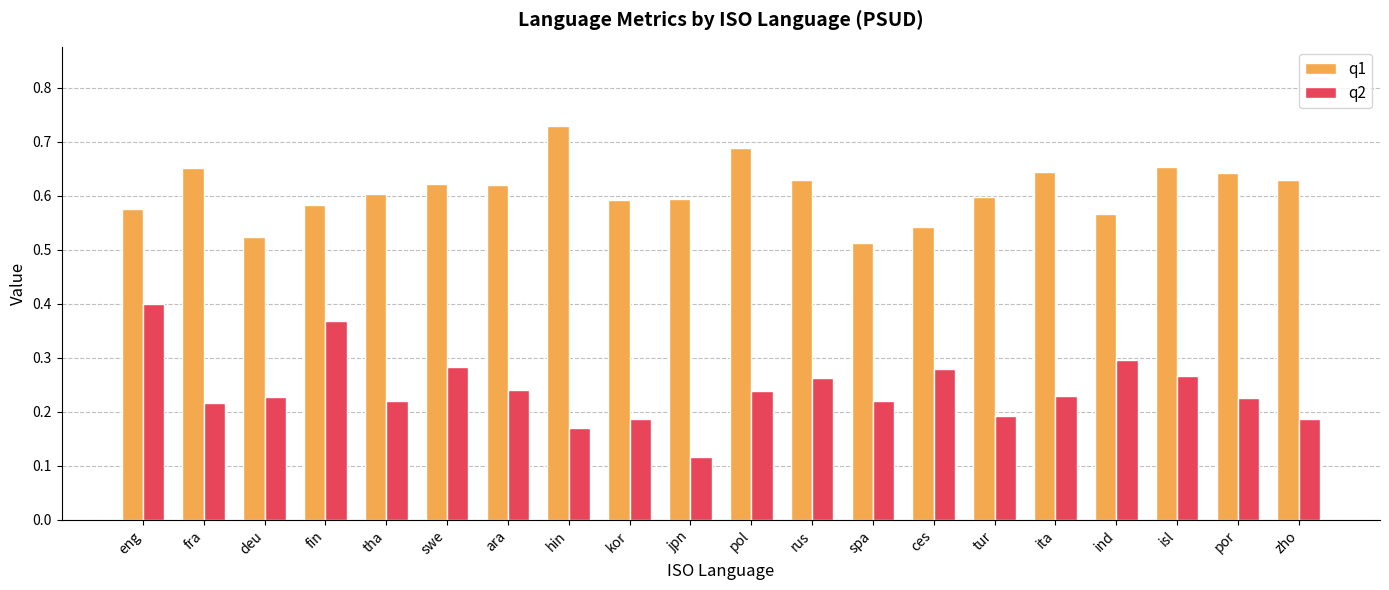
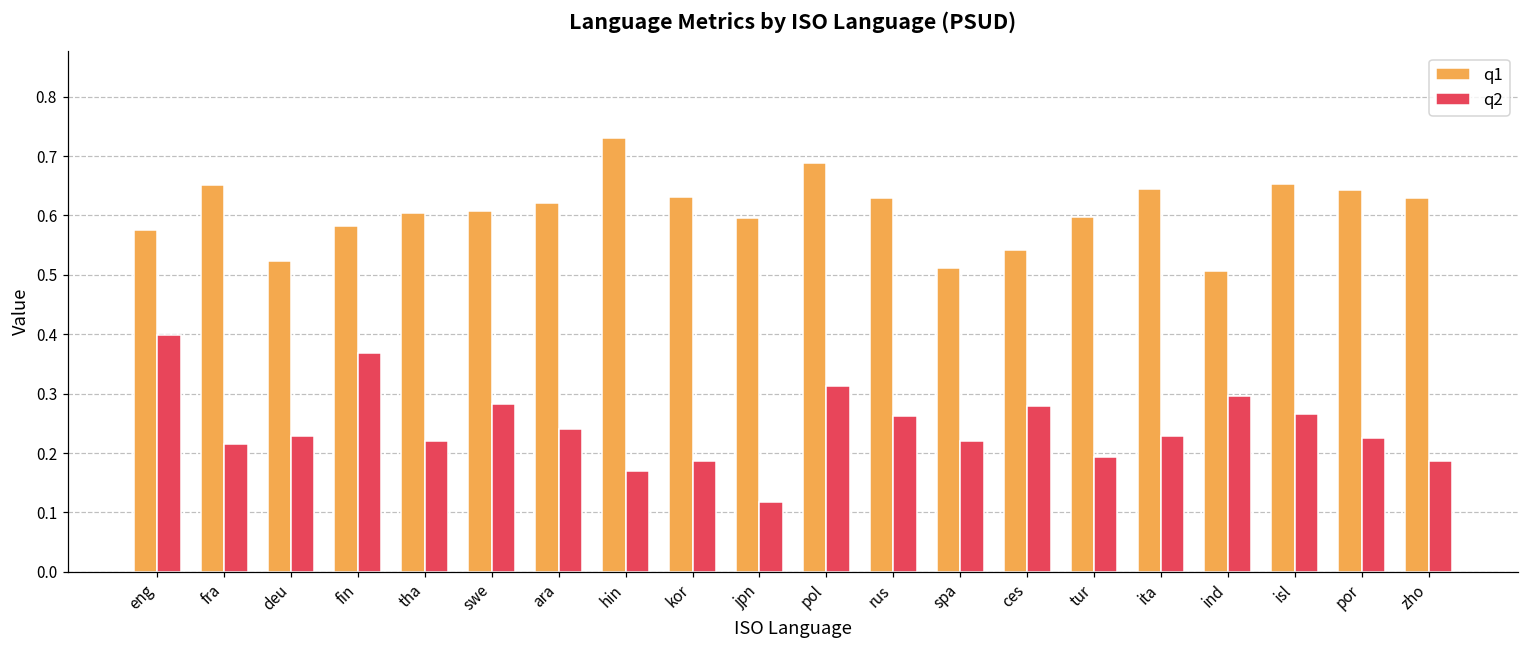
q1, swe: 0.62 -> 0.61
q1, kor: 0.59 -> 0.63
q2, pol: 0.24 -> 0.31
q1, ind: 0.57 -> 0.51
